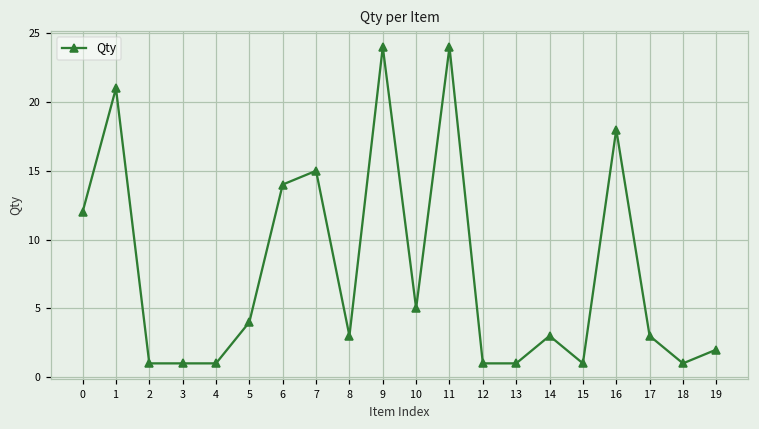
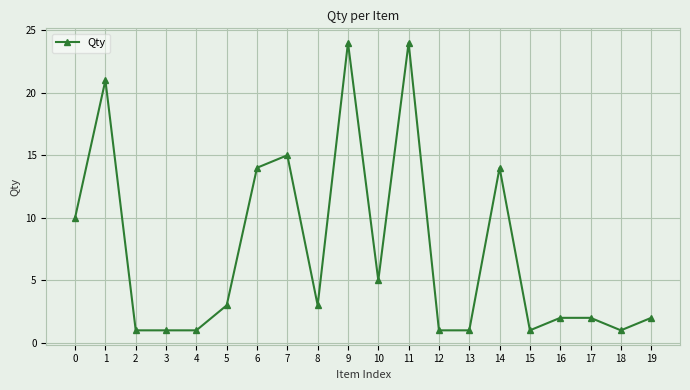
0: 12 -> 10
5: 4 -> 3
14: 3 -> 14
16: 18 -> 2
17: 3 -> 2
